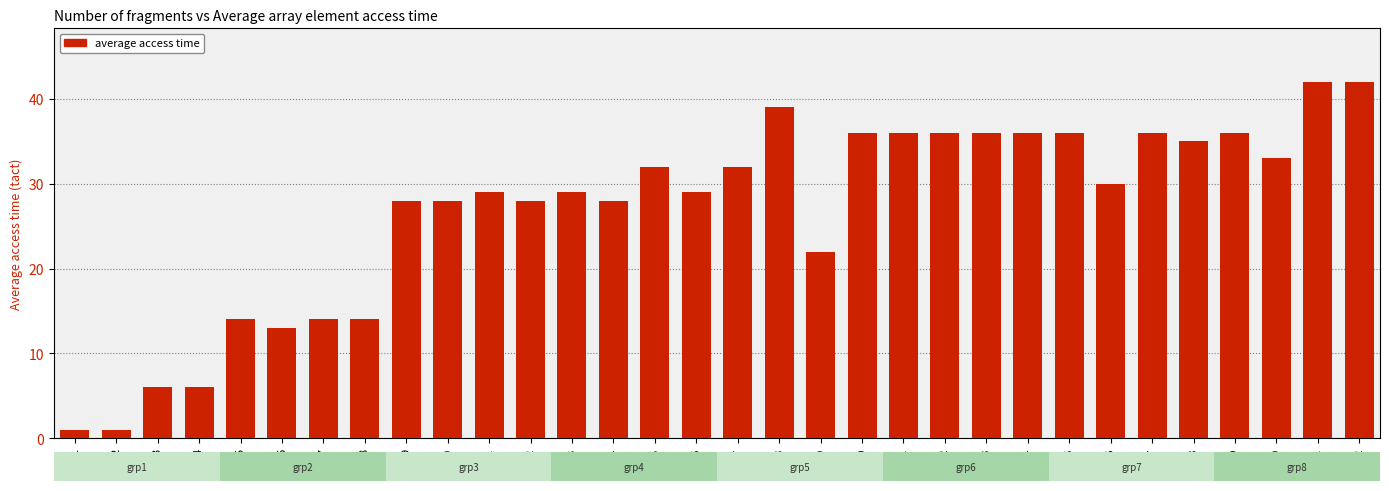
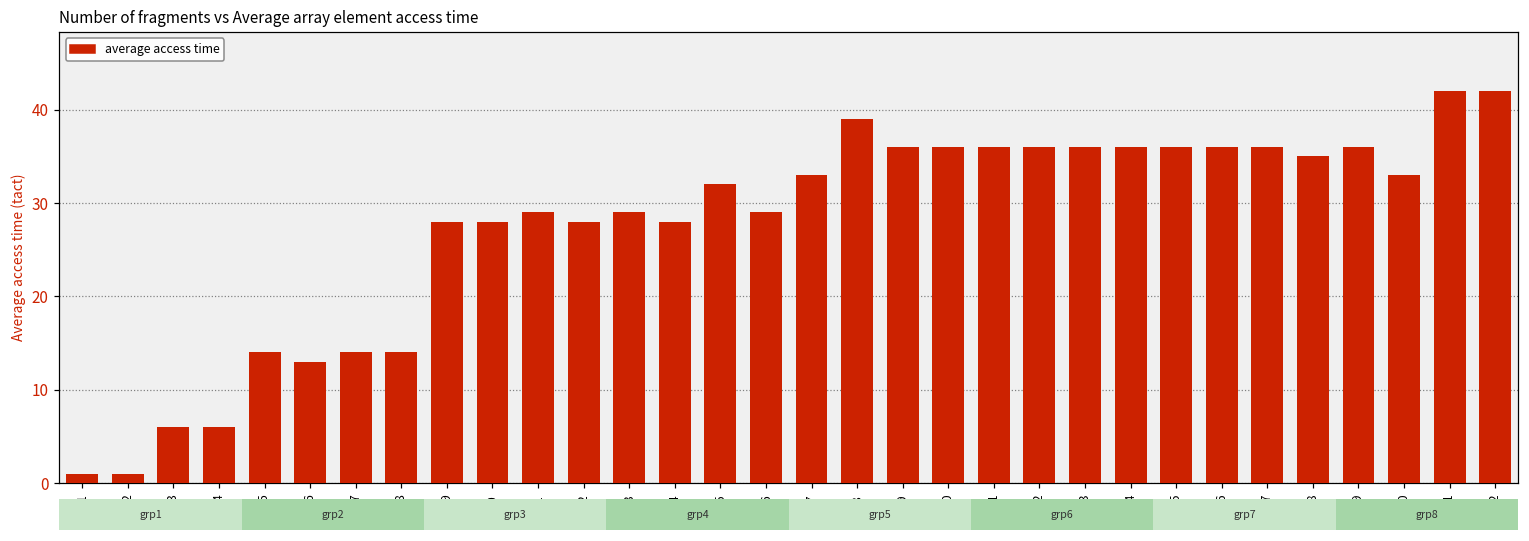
17: 32 -> 33
19: 22 -> 36
26: 30 -> 36
